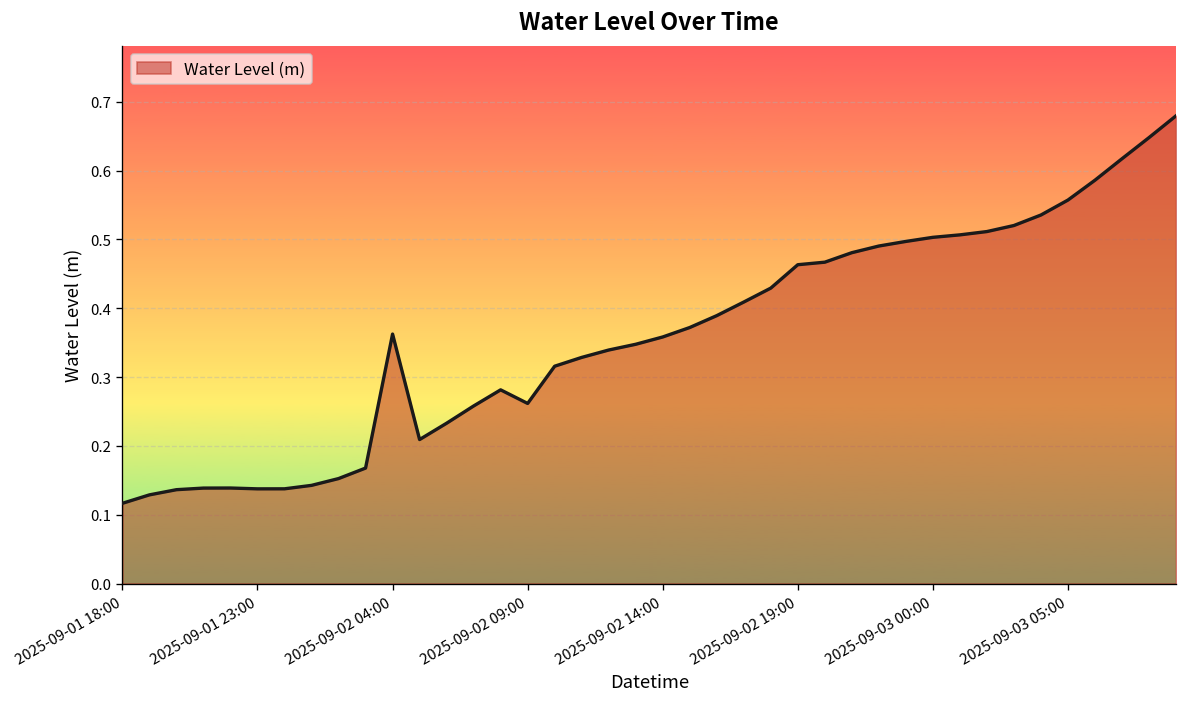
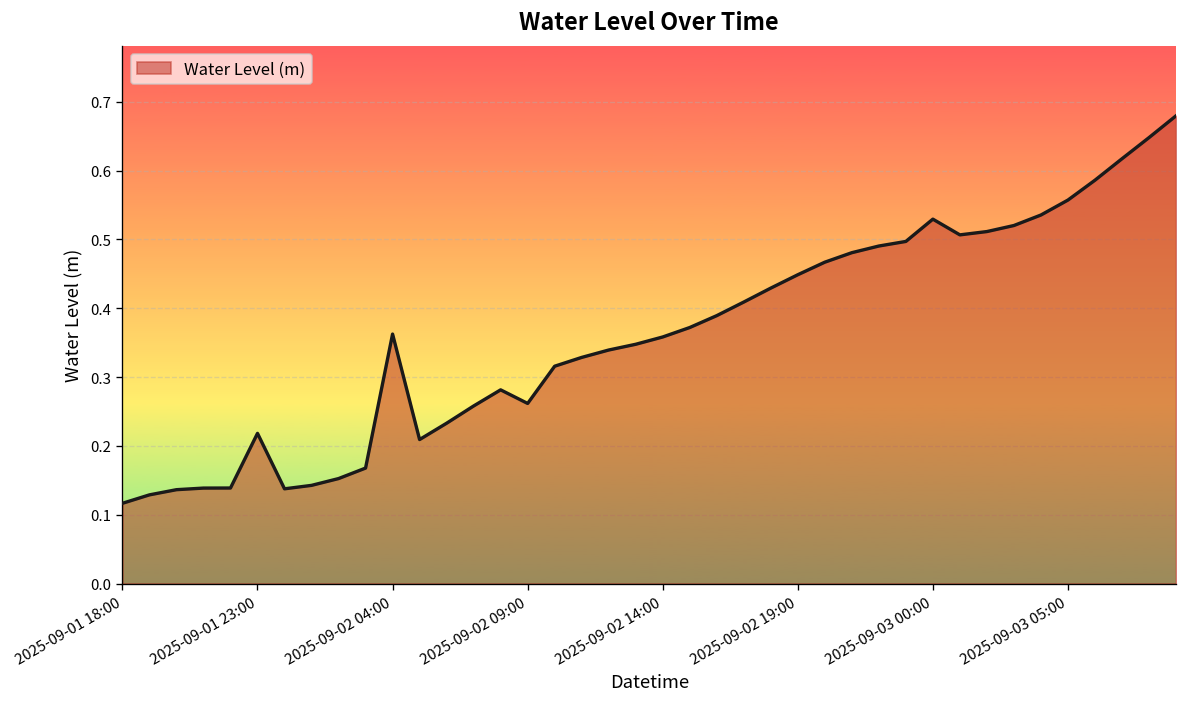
2025-09-01 23:00: 0.14 -> 0.22
2025-09-02 19:00: 0.46 -> 0.45
2025-09-03 00:00: 0.50 -> 0.53
